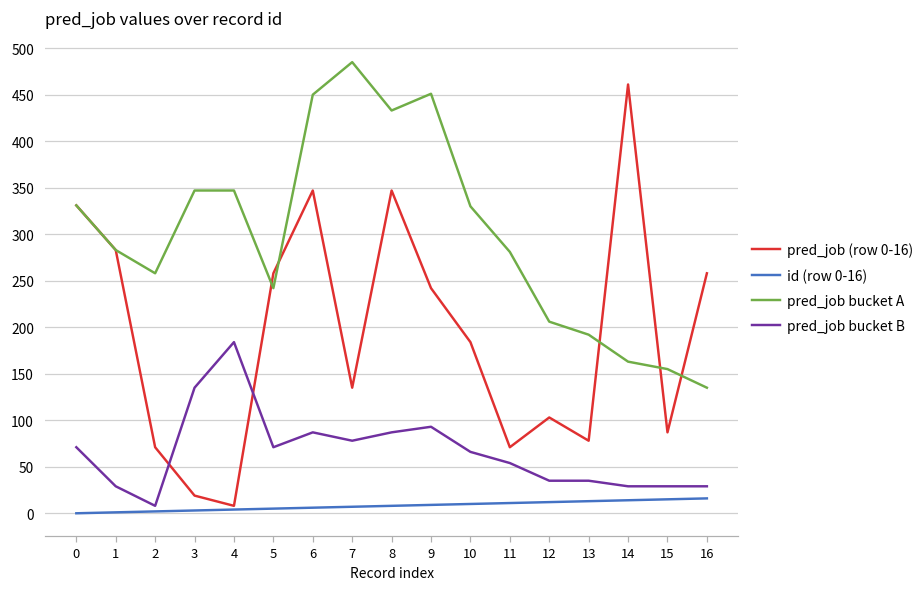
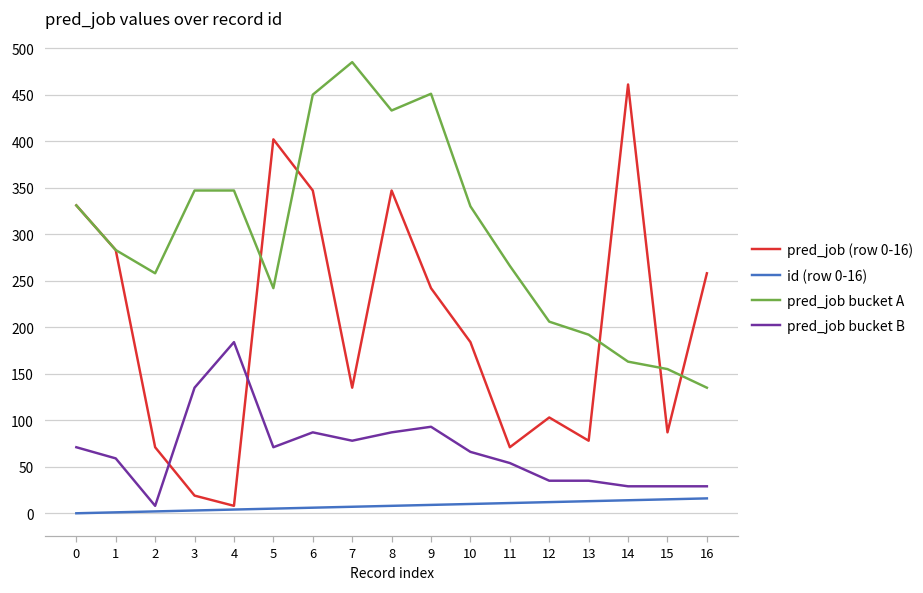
pred_job bucket B, 1: 30 -> 60
pred_job (row 0-16), 5: 260 -> 400
pred_job bucket A, 11: 280 -> 270
